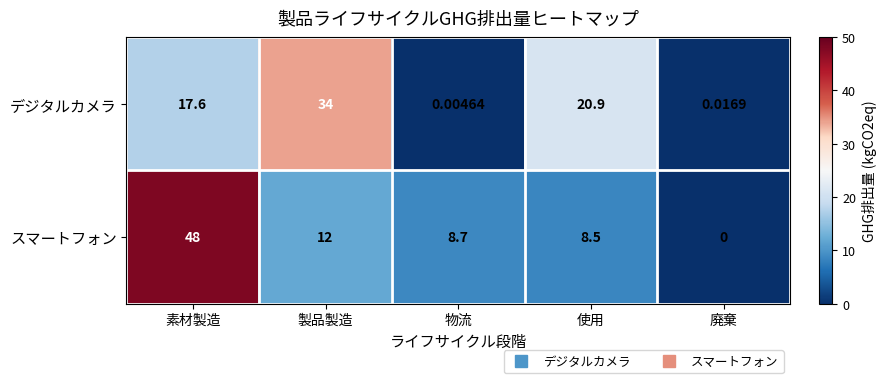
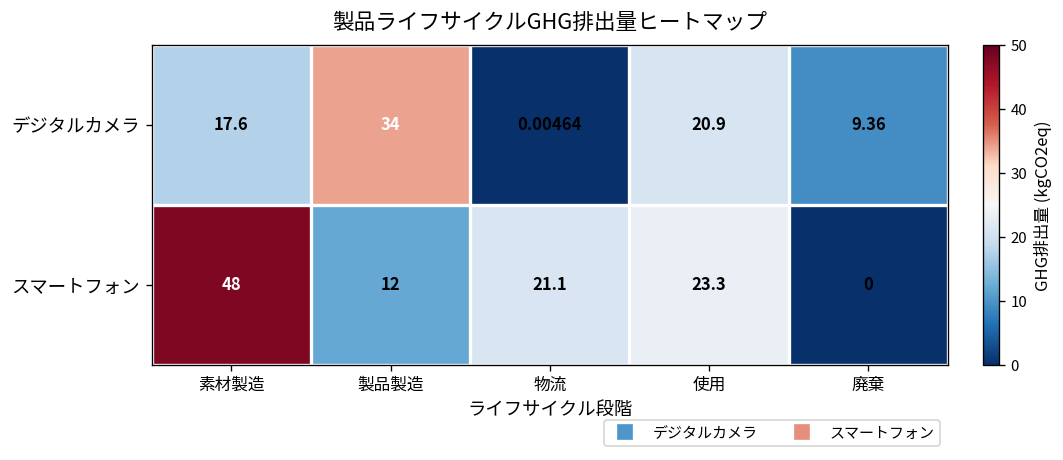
デジタルカメラ, 廃棄: 0.0169 -> 9.36
スマートフォン, 物流: 8.7 -> 21.1
スマートフォン, 使用: 8.5 -> 23.3
